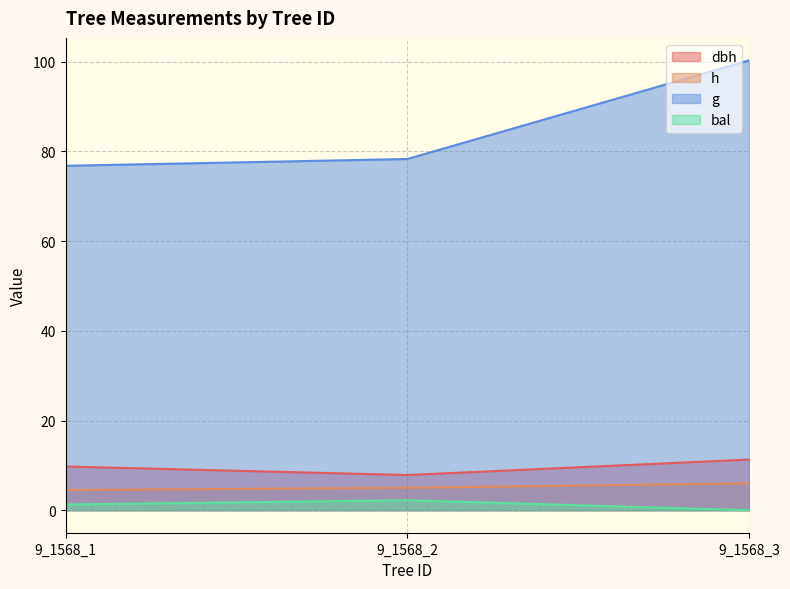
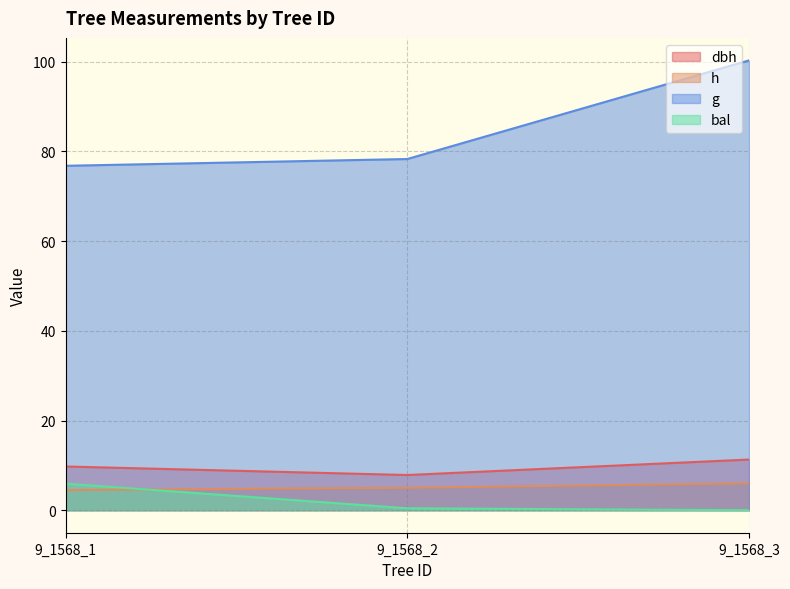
bal, 9_1568_1: 1 -> 6
bal, 9_1568_2: 2 -> 0
